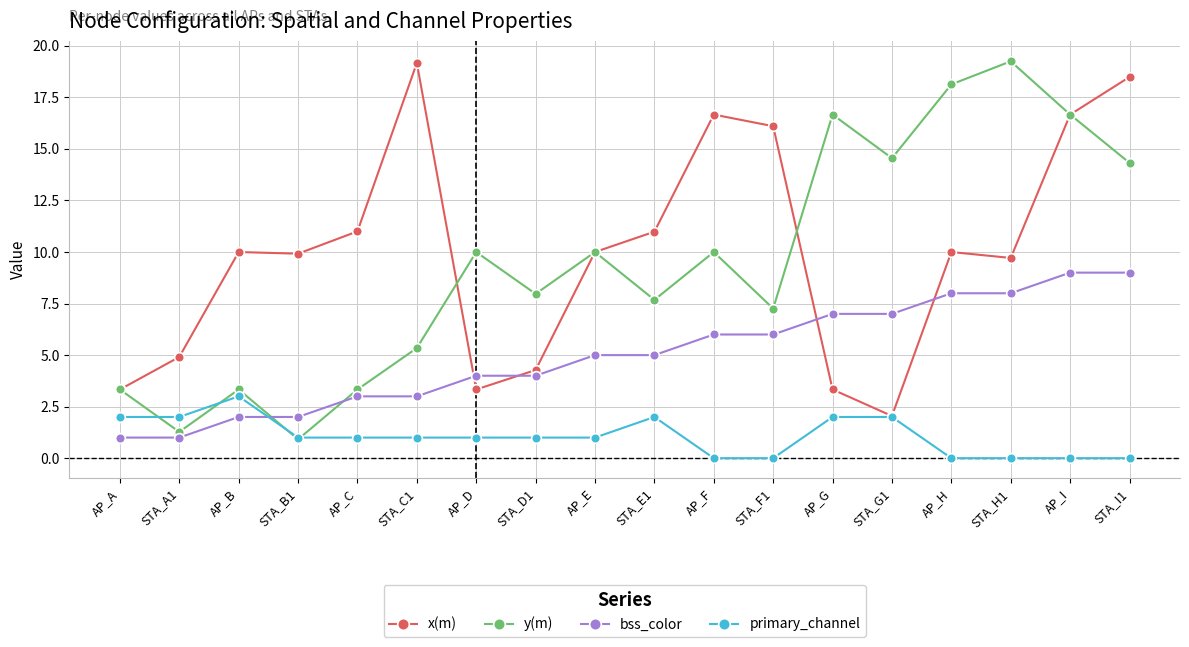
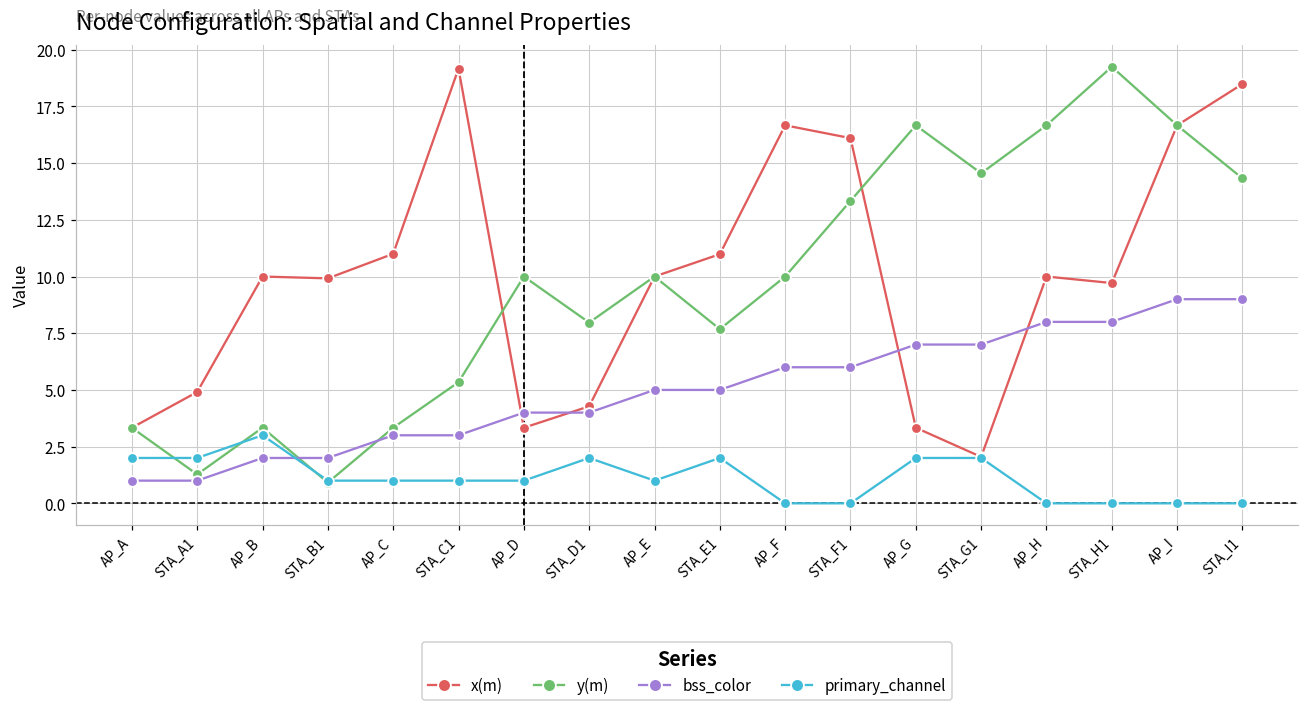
primary_channel, STA_D1: 1 -> 2
y(m), STA_F1: 7.3 -> 13.3
y(m), AP_H: 18.1 -> 16.7
